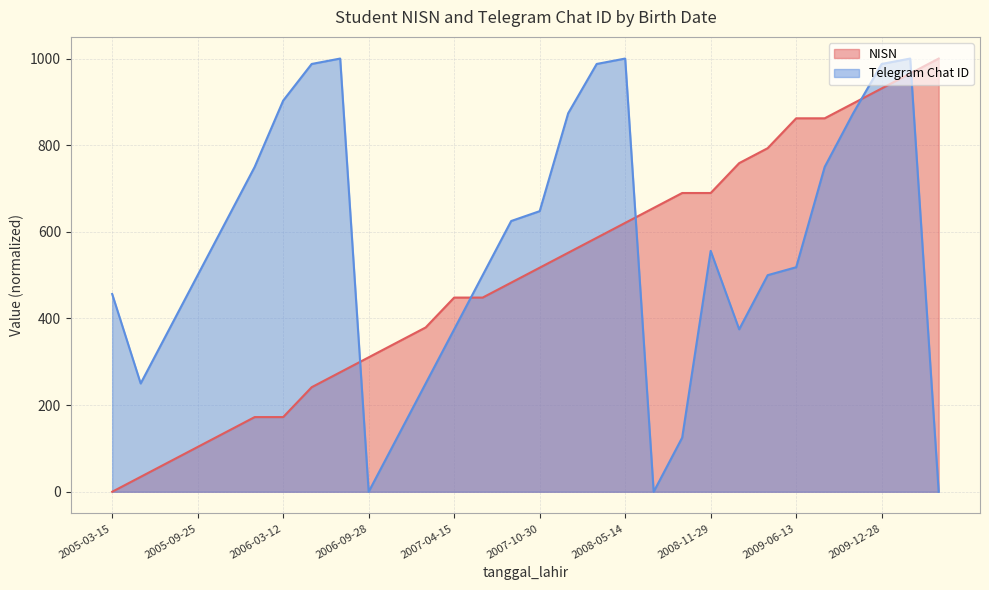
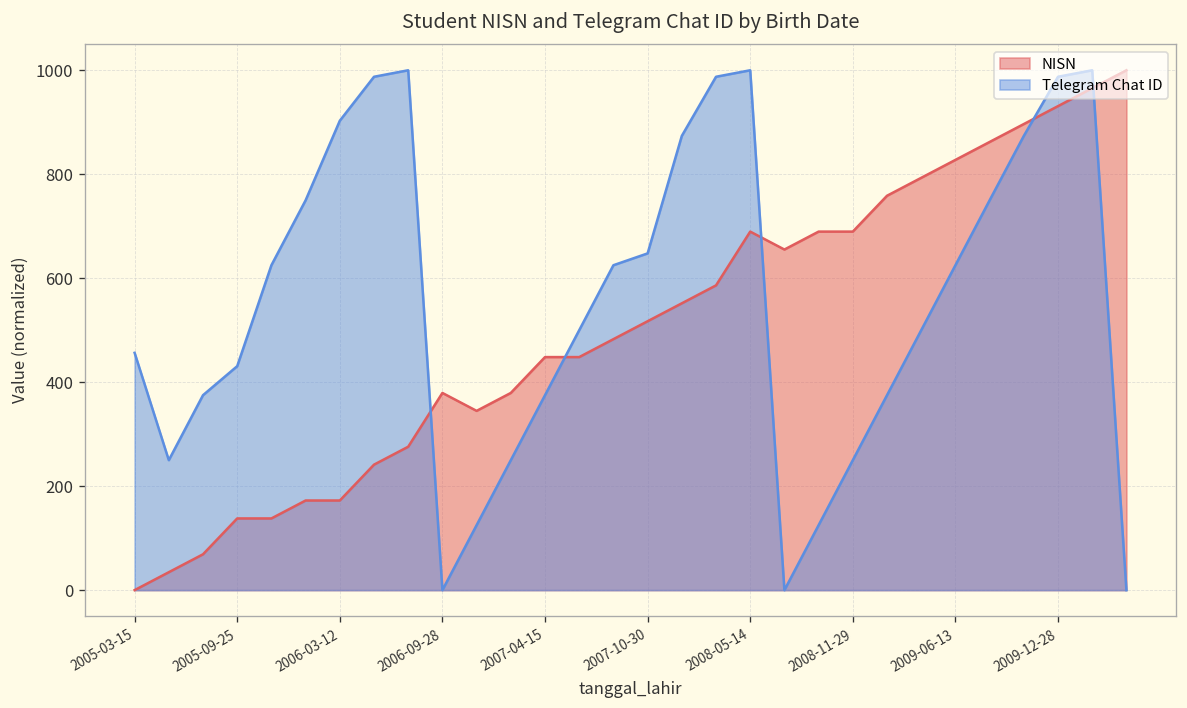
NISN, 2005-09-25: 100 -> 140
Telegram Chat ID, 2005-09-25: 500 -> 430
NISN, 2006-09-28: 310 -> 380
NISN, 2008-05-14: 620 -> 690
Telegram Chat ID, 2008-11-29: 560 -> 250
NISN, 2009-06-13: 860 -> 830
Telegram Chat ID, 2009-06-13: 520 -> 620
